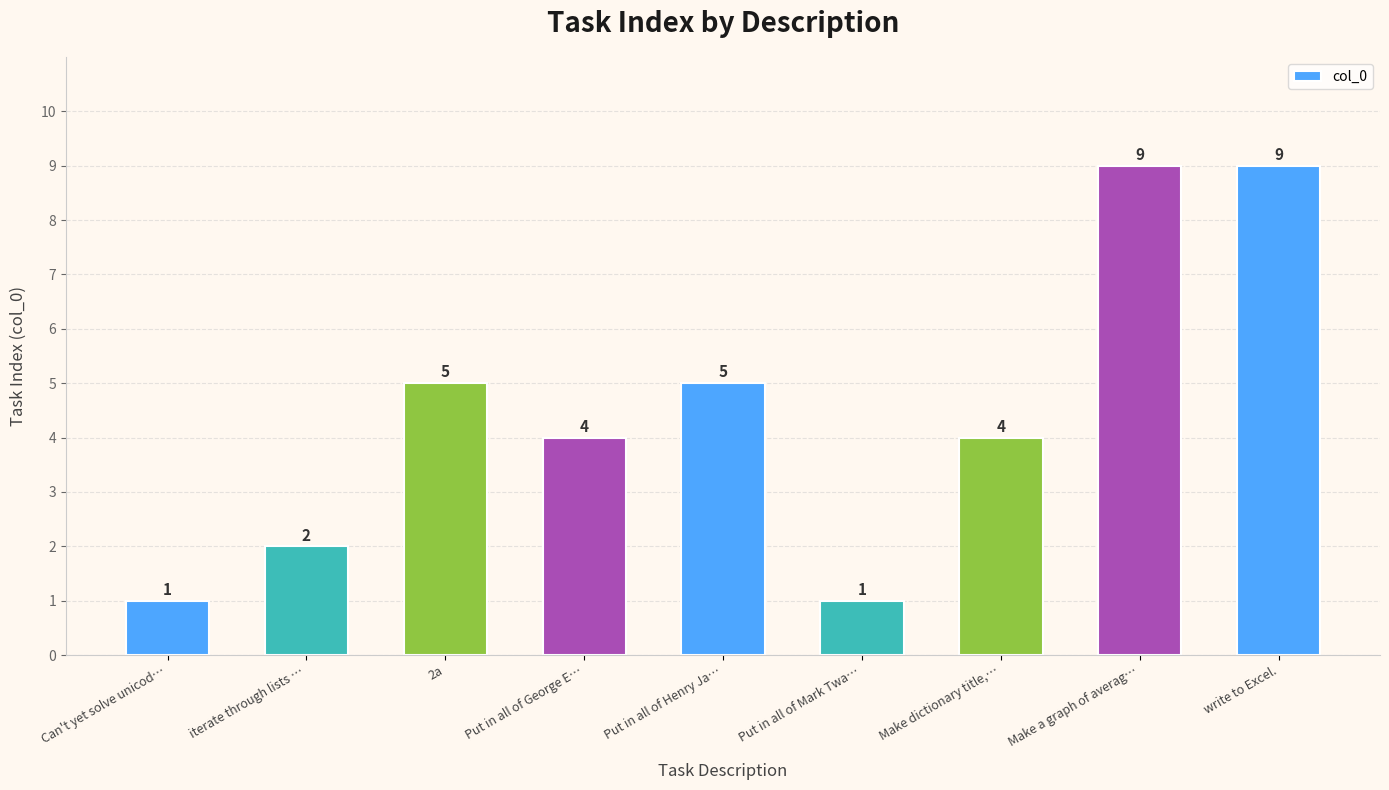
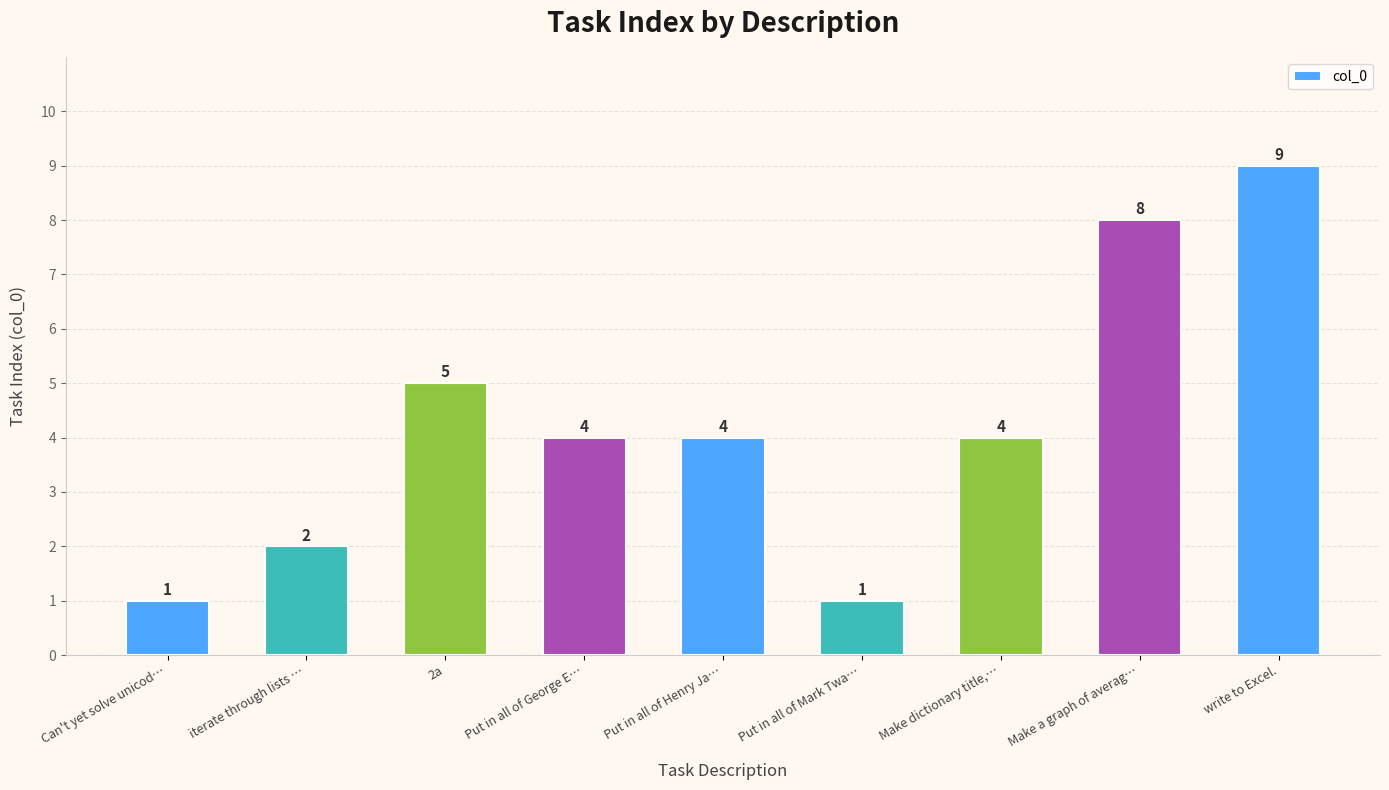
Put in all of Henry Ja…: 5 -> 4
Make a graph of averag…: 9 -> 8
